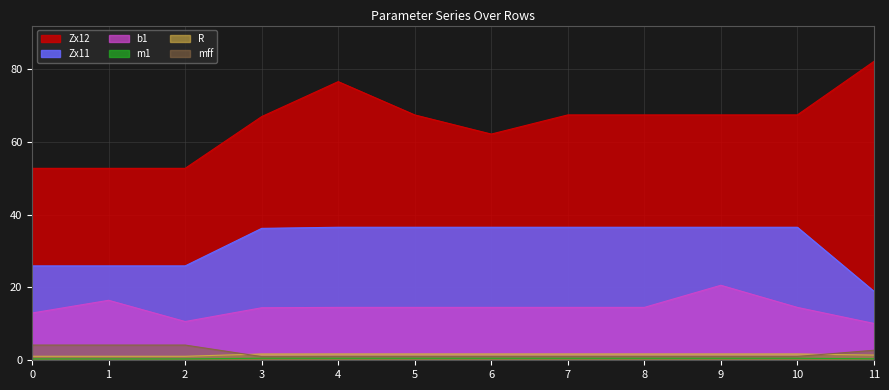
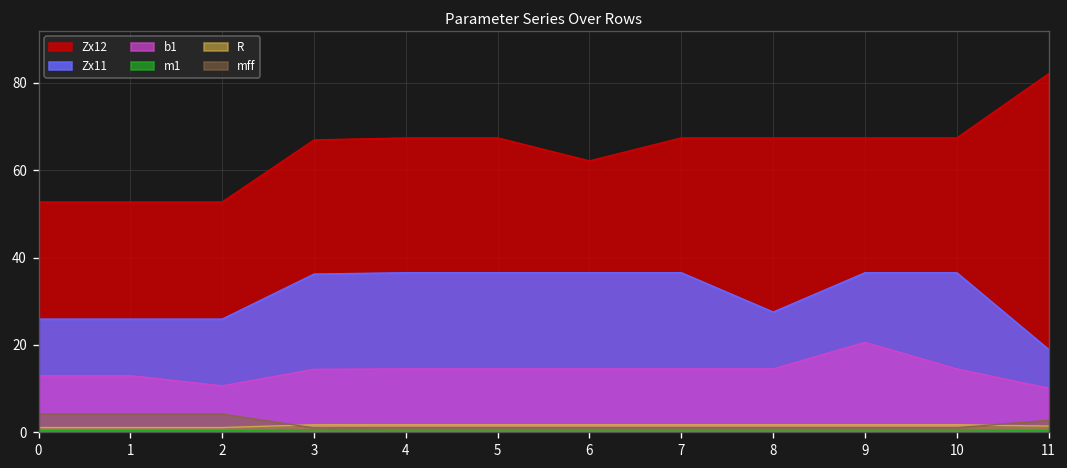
b1, 1: 16 -> 13
Zx12, 4: 77 -> 67
Zx11, 8: 37 -> 28
